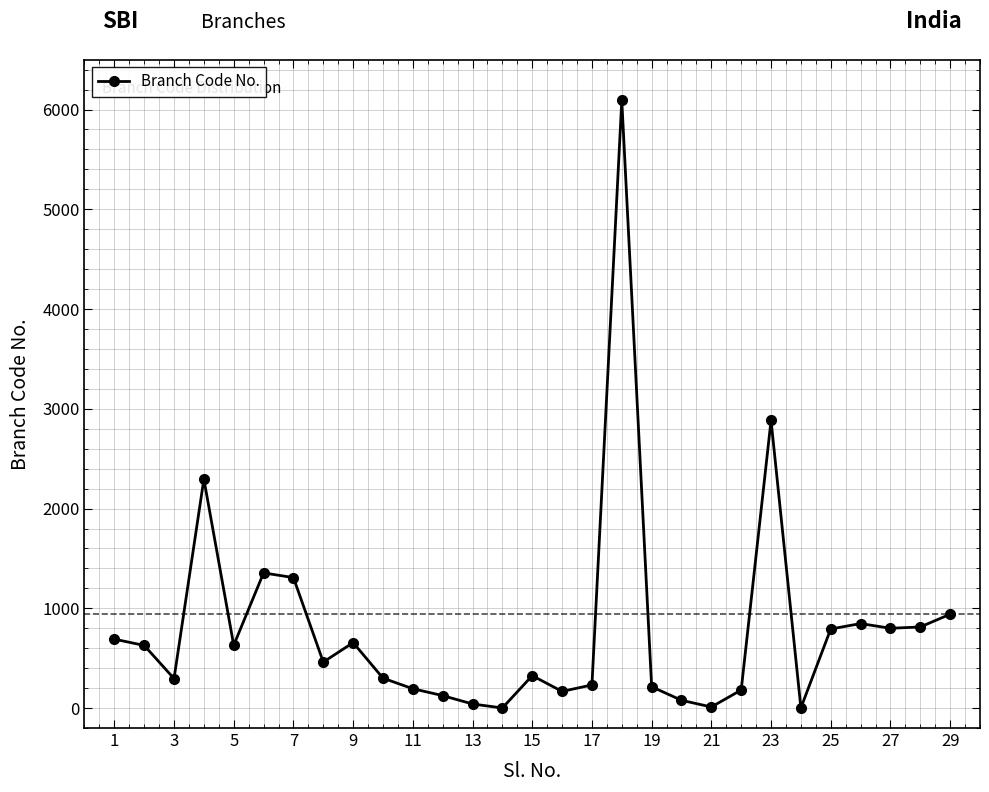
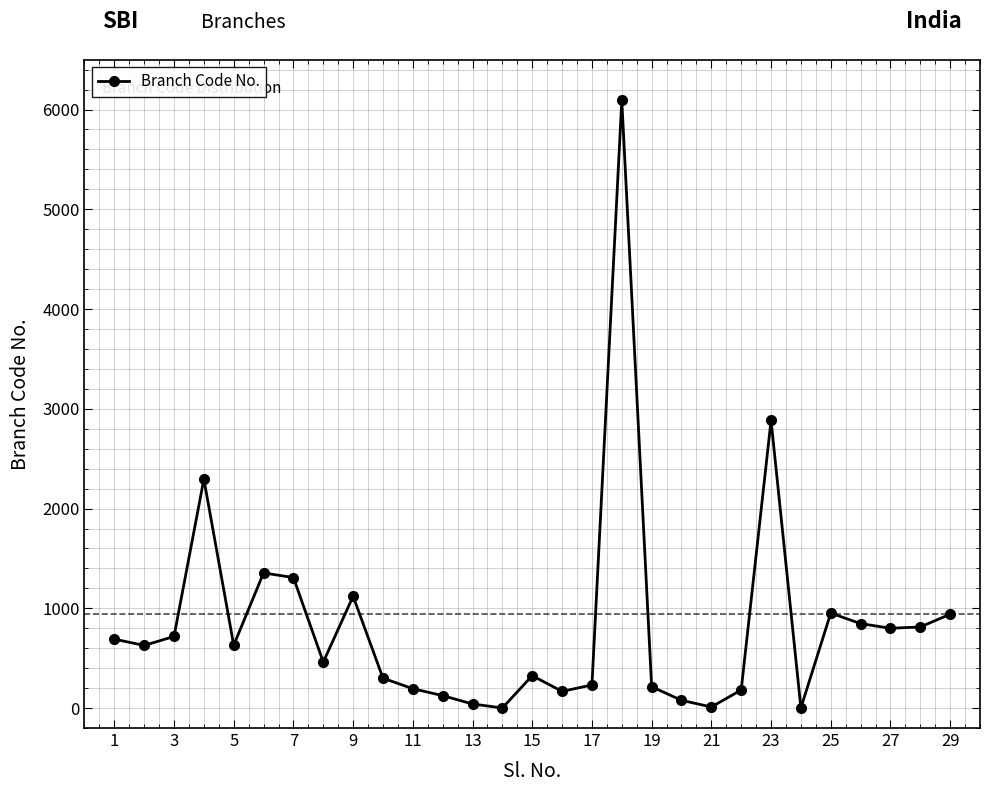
3: 300 -> 700
9: 700 -> 1100
25: 800 -> 1000
